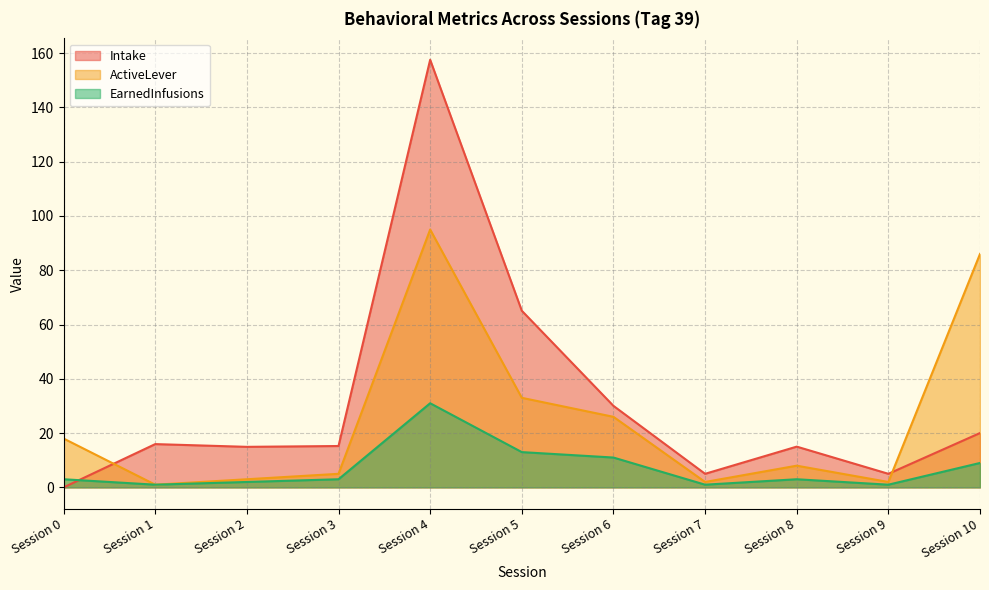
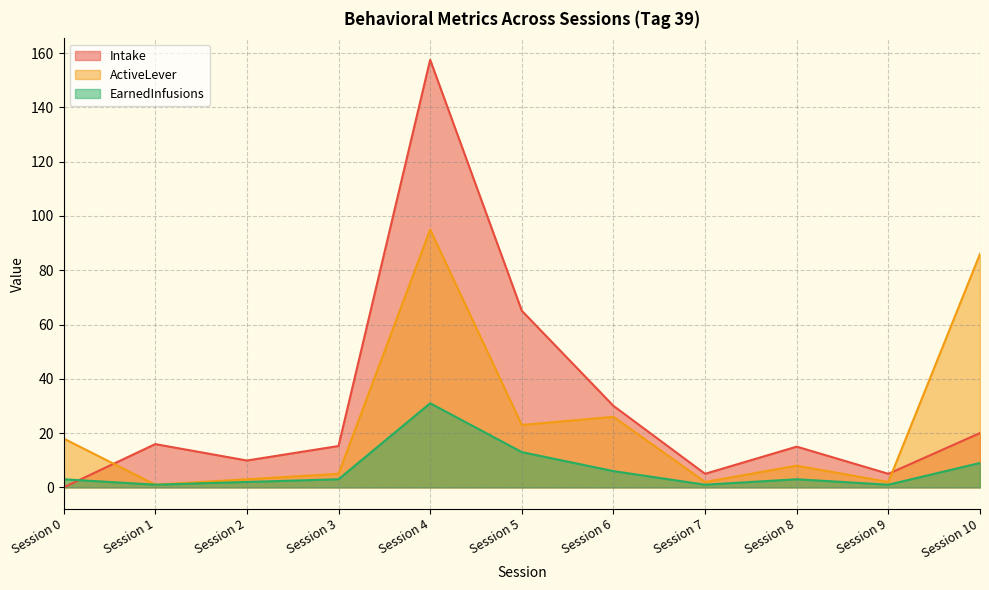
Intake, Session 2: 15 -> 10
ActiveLever, Session 5: 33 -> 23
EarnedInfusions, Session 6: 11 -> 6
